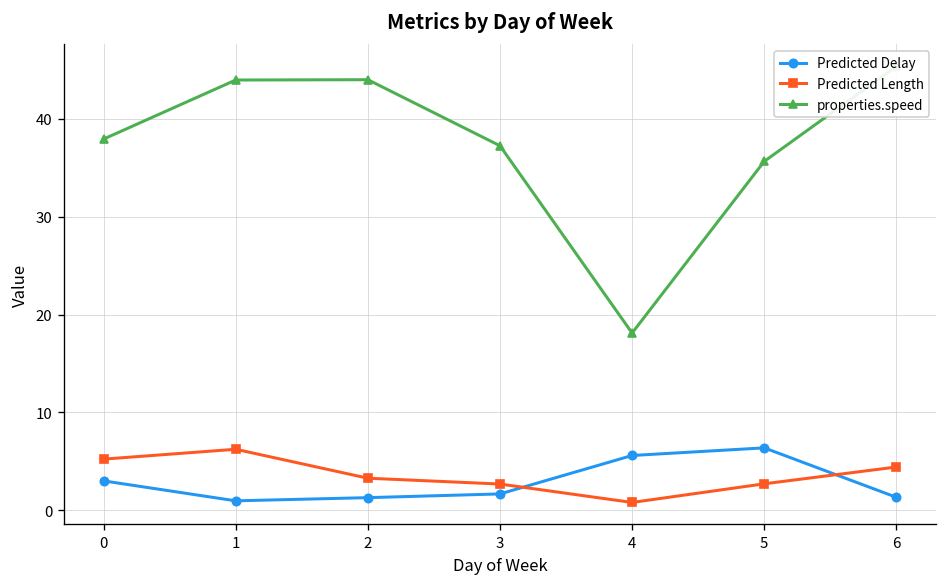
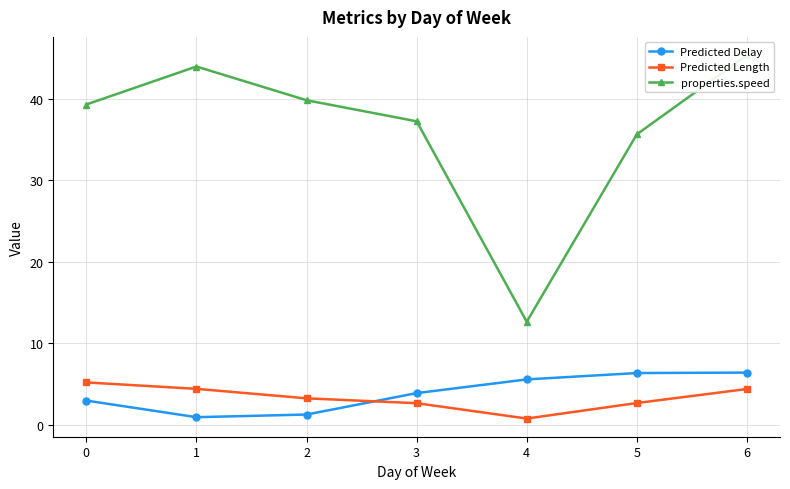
properties.speed, 0: 38 -> 39
Predicted Length, 1: 6 -> 4
properties.speed, 2: 44 -> 40
Predicted Delay, 3: 2 -> 4
properties.speed, 4: 18 -> 13
Predicted Delay, 6: 1 -> 6
